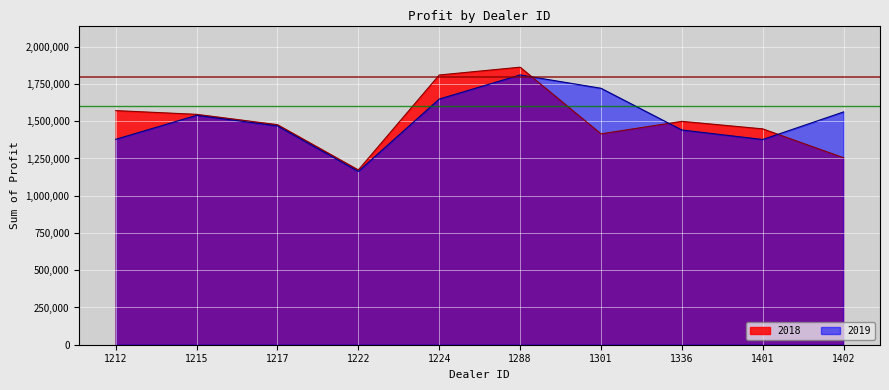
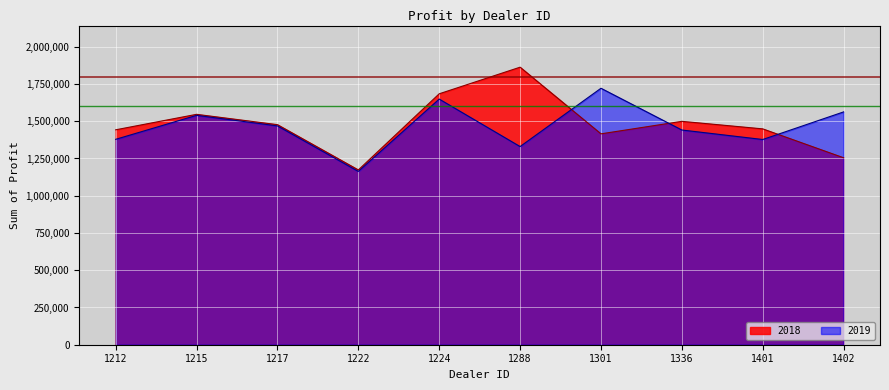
2018, 1212: 1,570,000 -> 1,440,000
2018, 1224: 1,810,000 -> 1,680,000
2019, 1288: 1,810,000 -> 1,330,000
